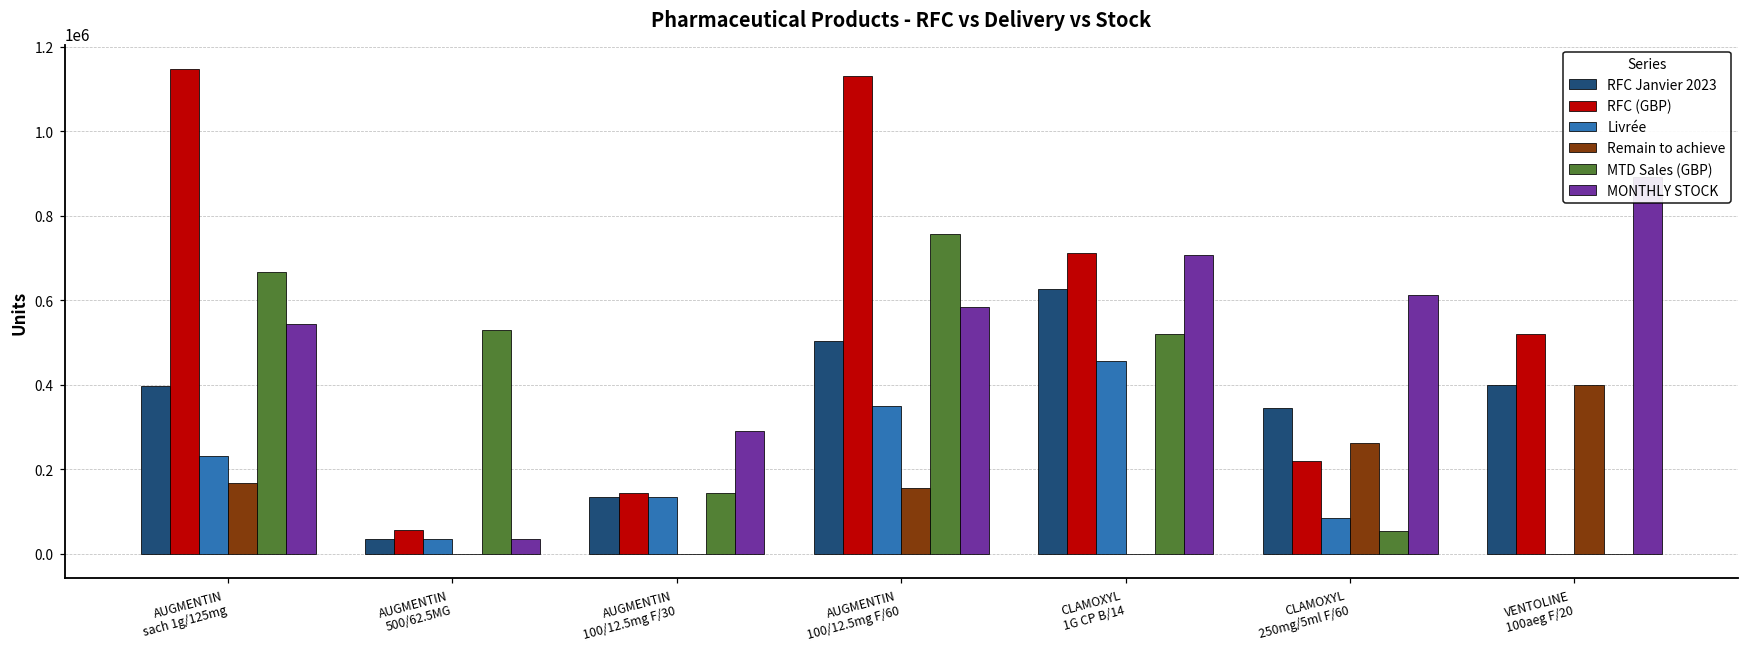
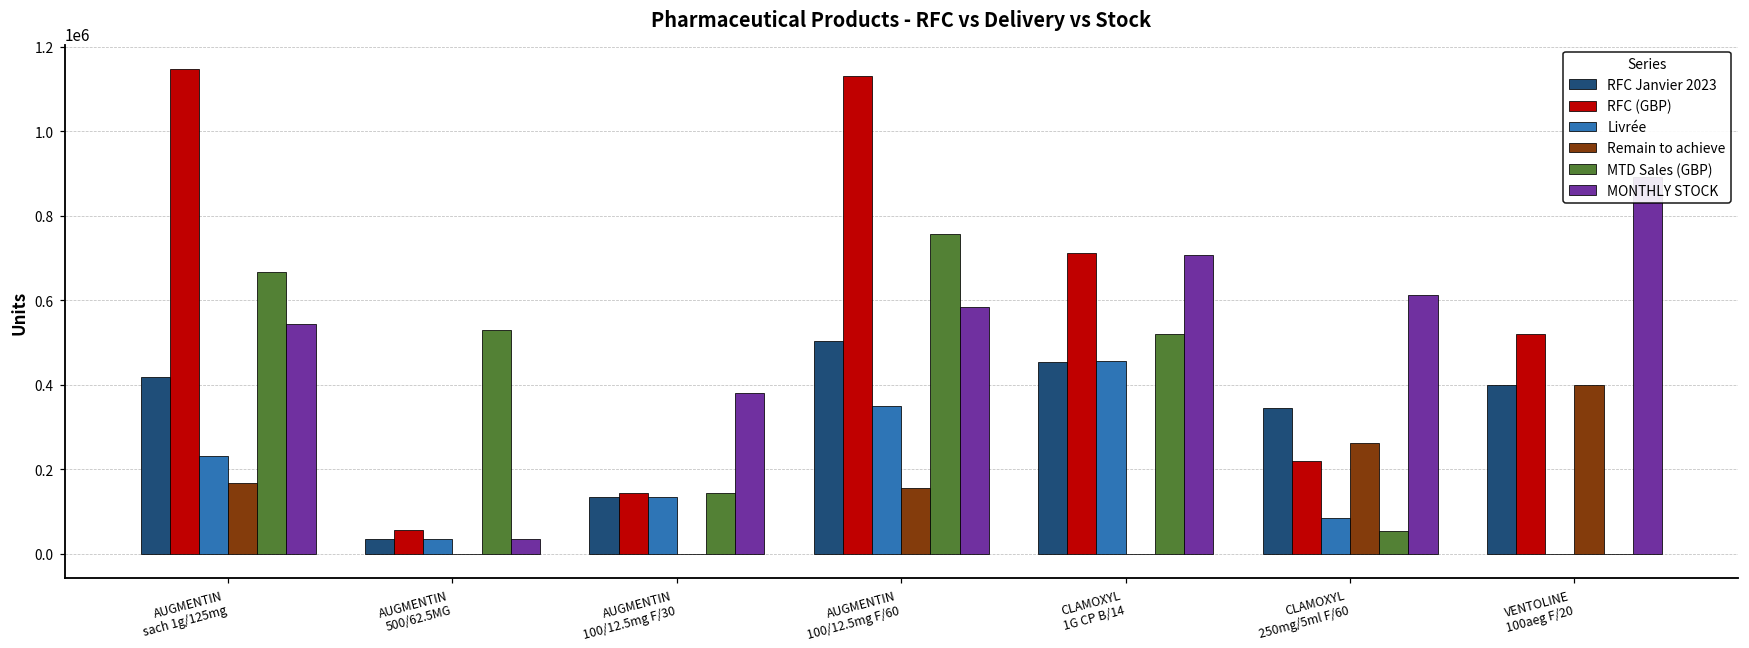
RFC Janvier 2023, AUGMENTIN sach 1g/125mg: 400000 -> 420000
MONTHLY STOCK, AUGMENTIN 100/12.5mg F/30: 290000 -> 380000
RFC Janvier 2023, CLAMOXYL 1G CP B/14: 630000 -> 450000
